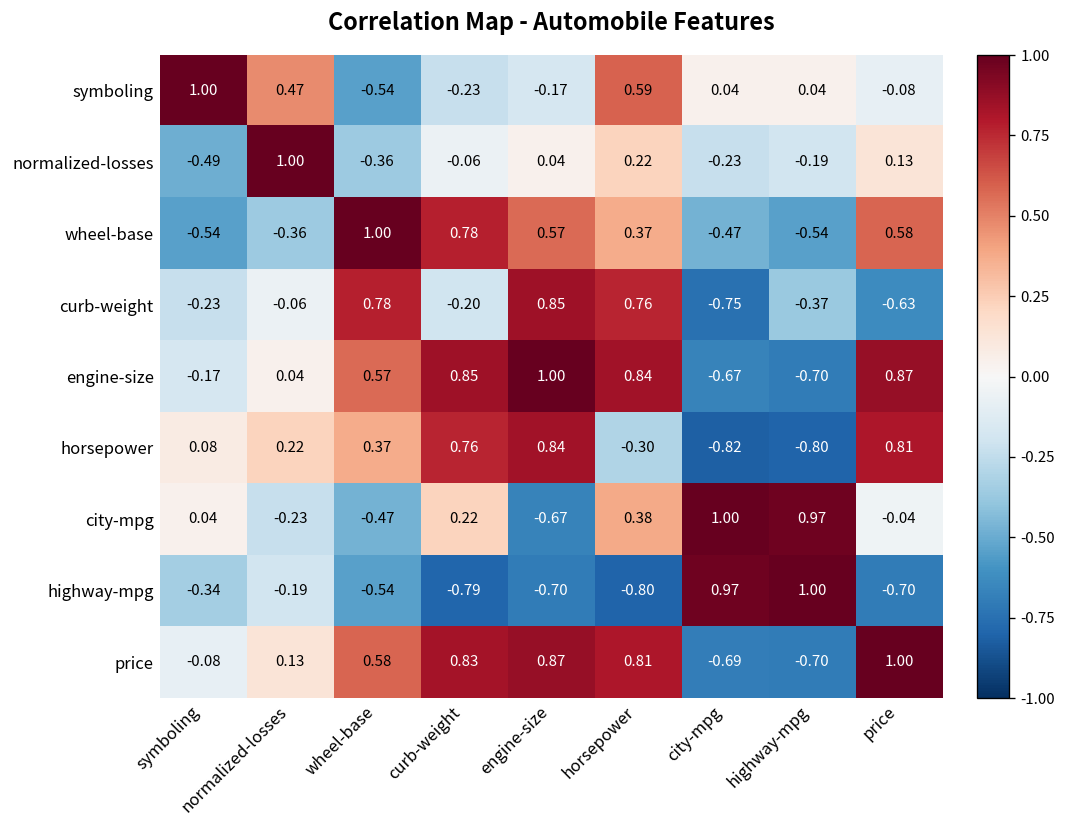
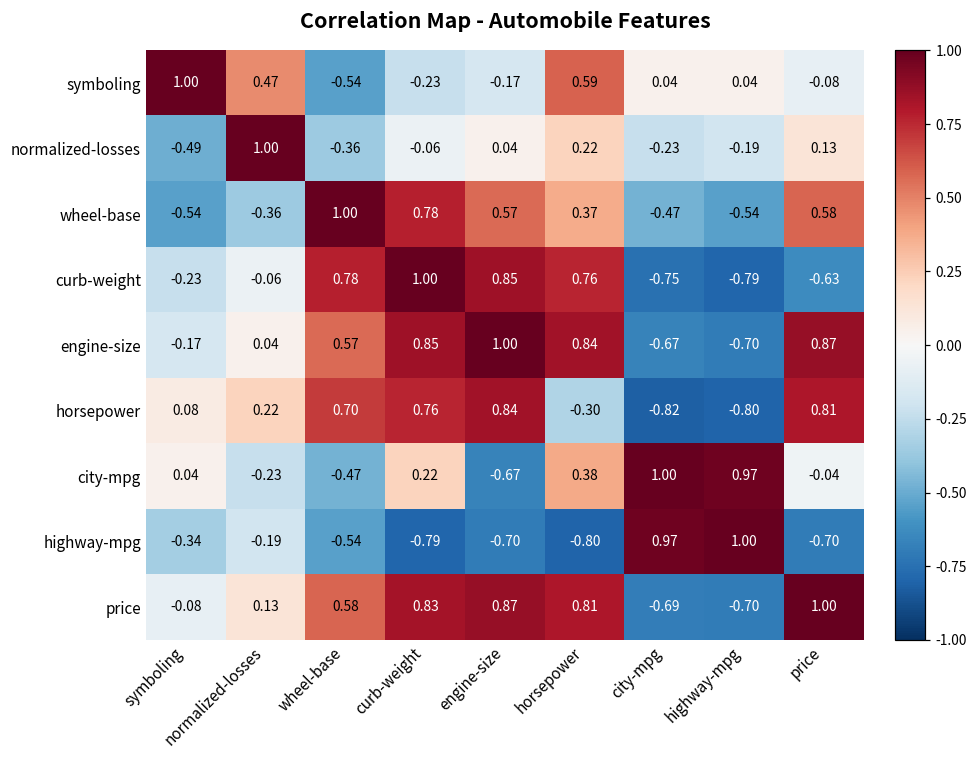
curb-weight, curb-weight: -0.20 -> 1.00
curb-weight, highway-mpg: -0.37 -> -0.79
horsepower, wheel-base: 0.37 -> 0.70
